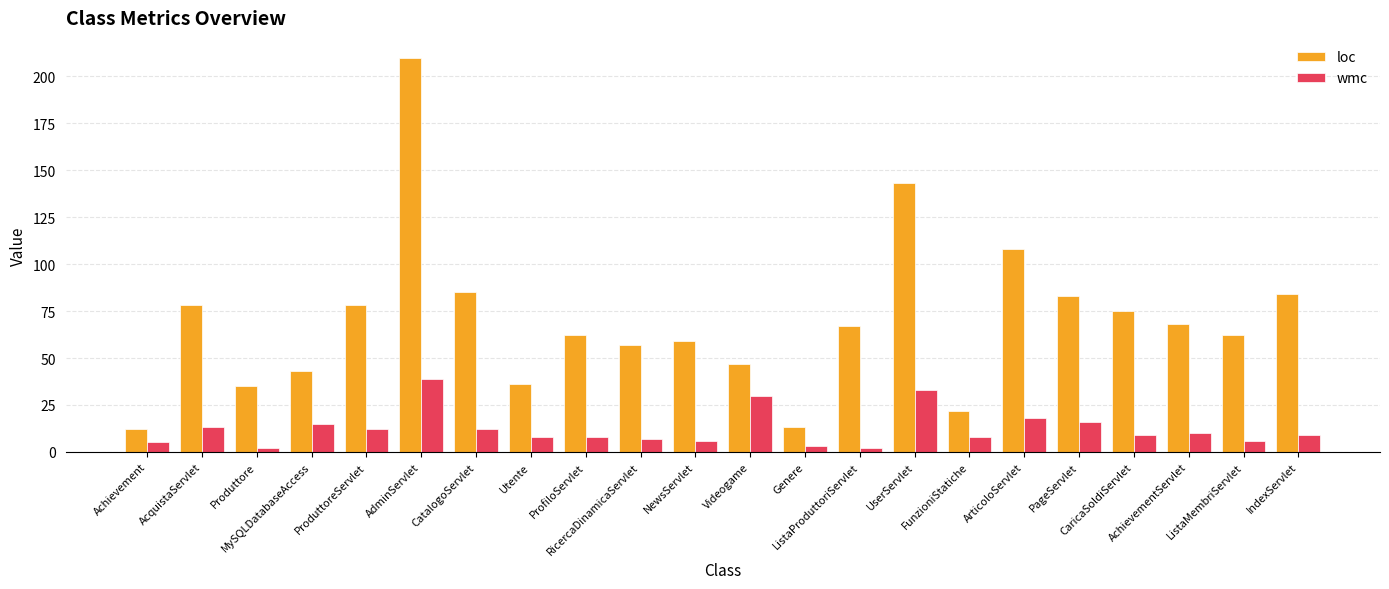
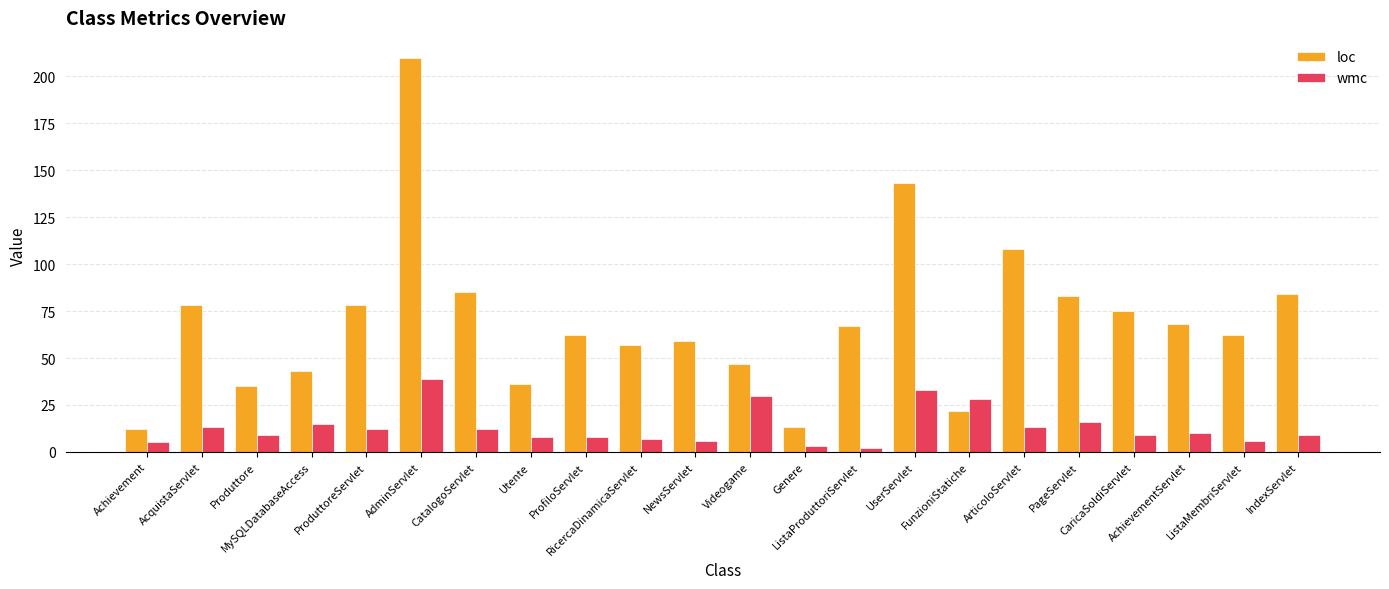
wmc, Produttore: 2 -> 9
wmc, FunzioniStatiche: 8 -> 28
wmc, ArticoloServlet: 18 -> 13
